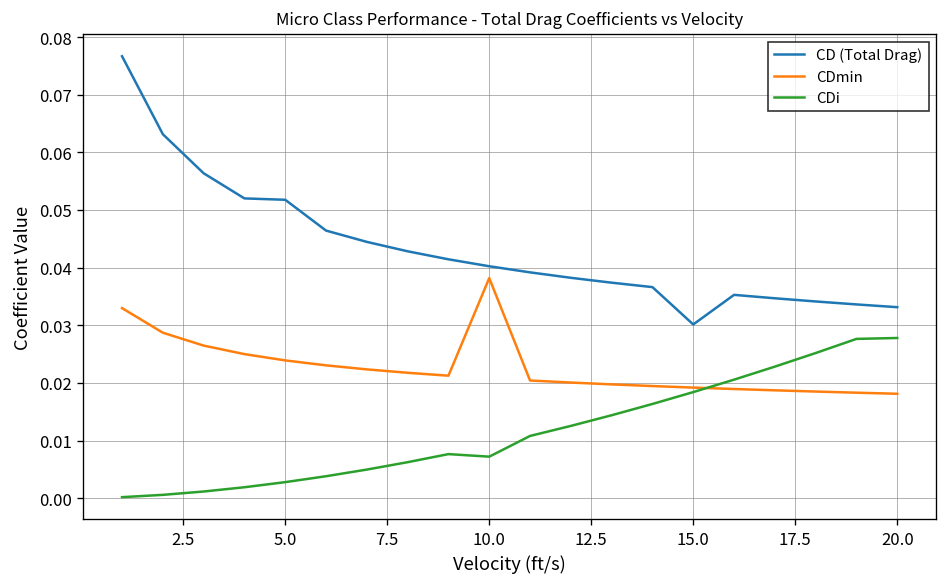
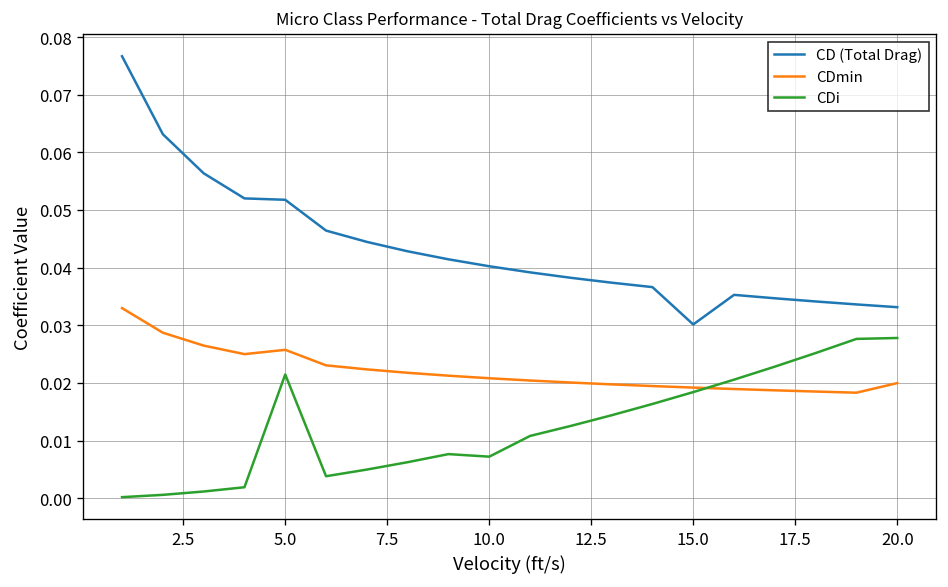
CDmin, 5.0: 0.024 -> 0.026
CDi, 5.0: 0.003 -> 0.021
CDmin, 10.0: 0.038 -> 0.021
CDmin, 20.0: 0.018 -> 0.020
